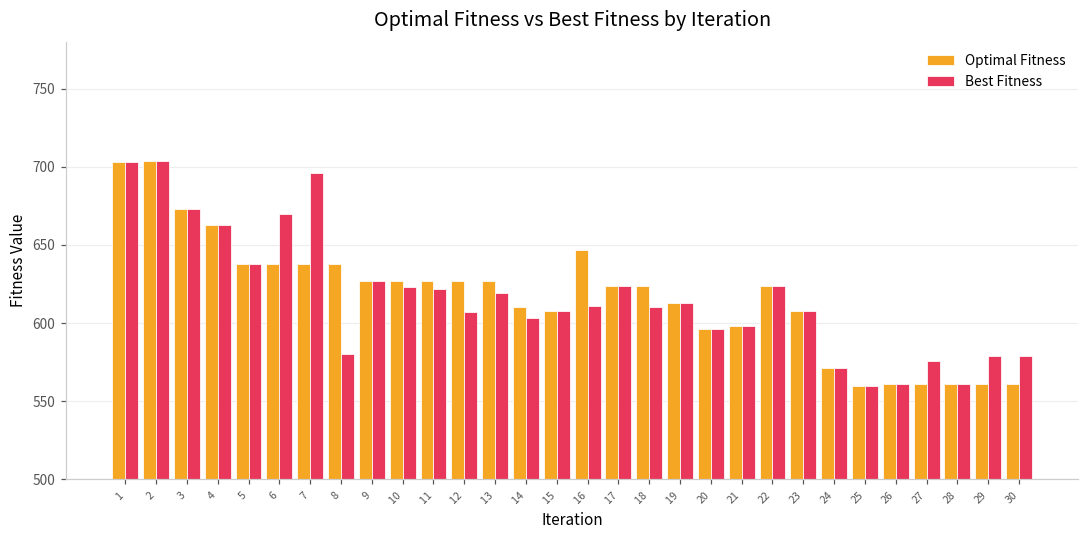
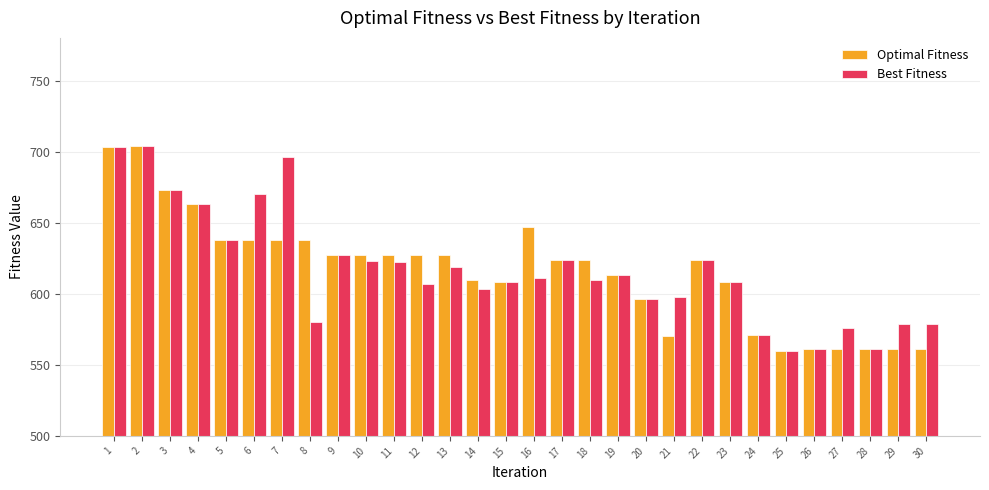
Optimal Fitness, 21: 598 -> 570
